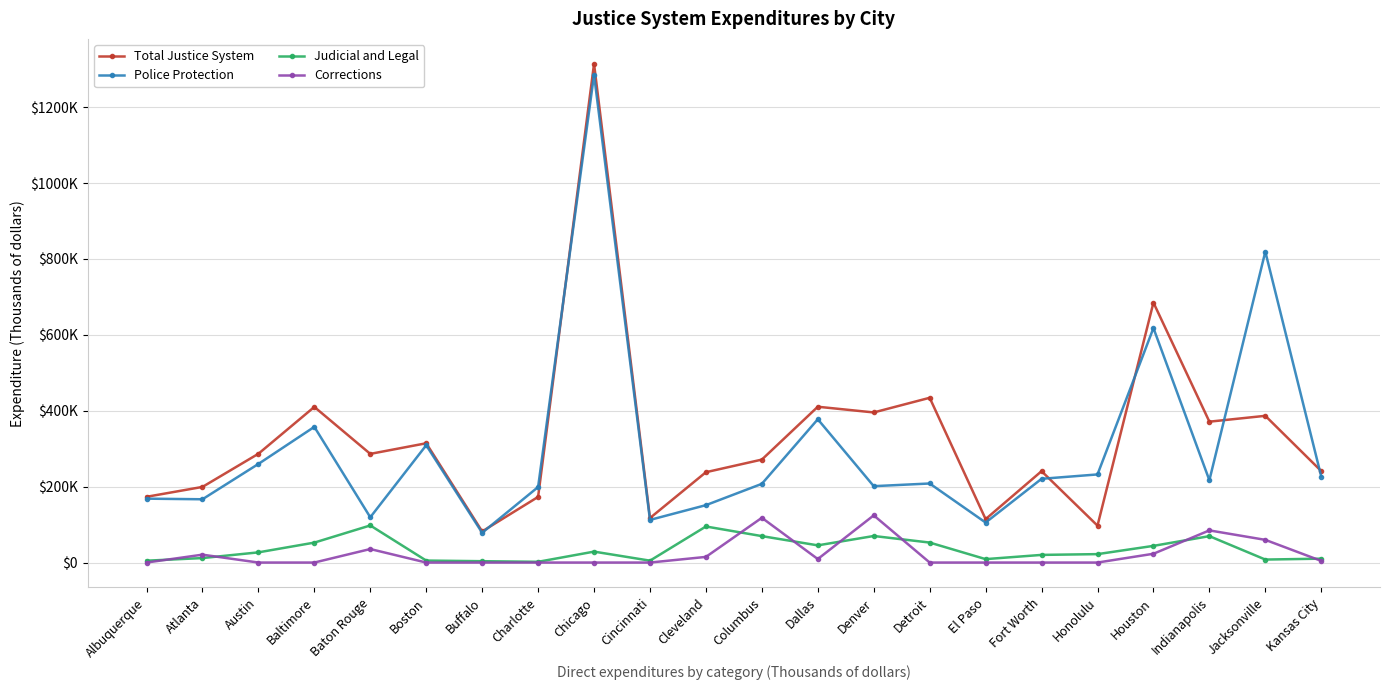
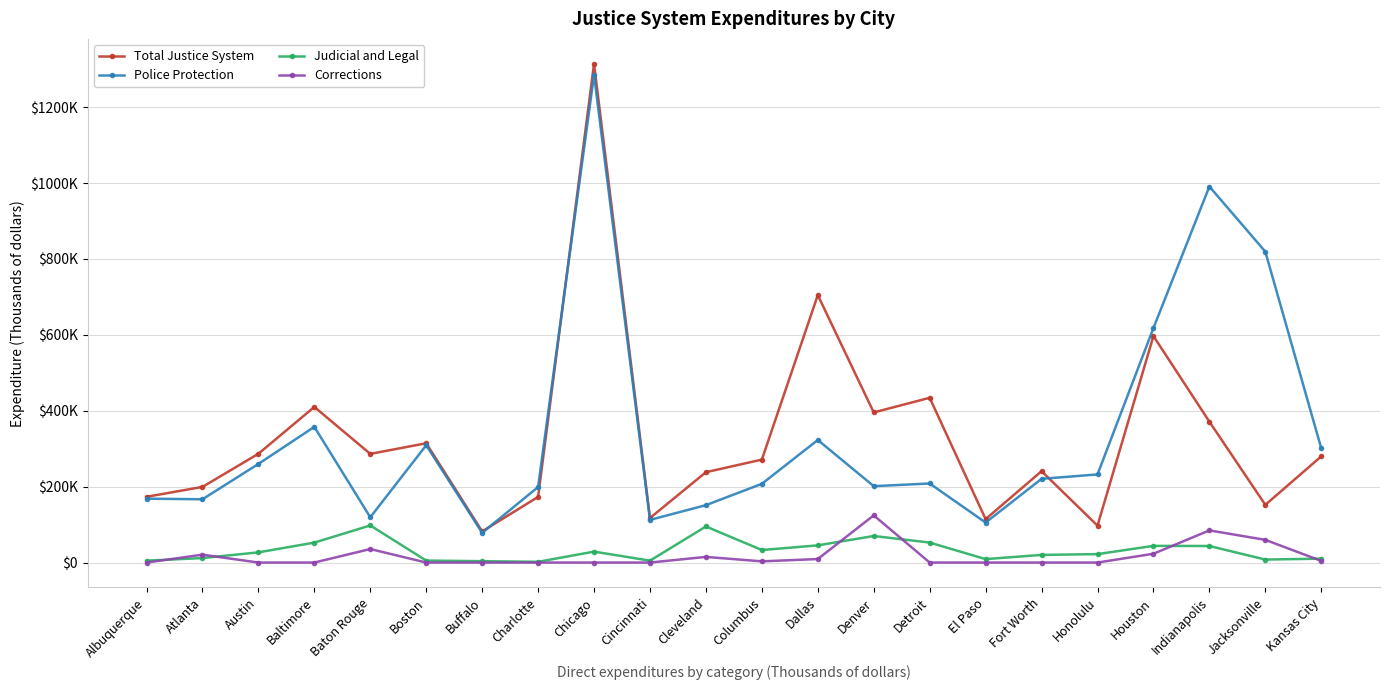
Judicial and Legal, Columbus: $70000 -> $30000
Corrections, Columbus: $120000 -> $0
Total Justice System, Dallas: $410000 -> $700000
Police Protection, Dallas: $380000 -> $320000
Total Justice System, Houston: $680000 -> $600000
Police Protection, Indianapolis: $220000 -> $990000
Judicial and Legal, Indianapolis: $70000 -> $40000
Total Justice System, Jacksonville: $390000 -> $150000
Total Justice System, Kansas City: $240000 -> $280000
Police Protection, Kansas City: $230000 -> $300000
